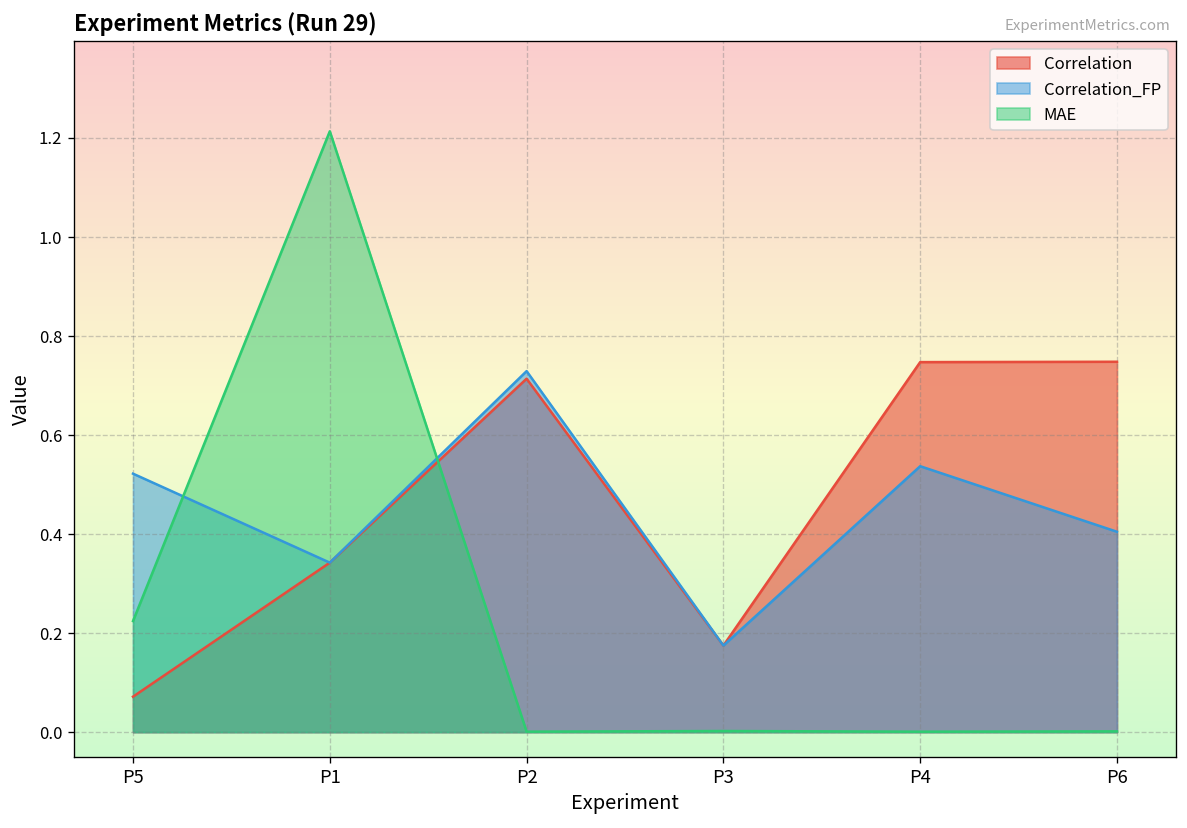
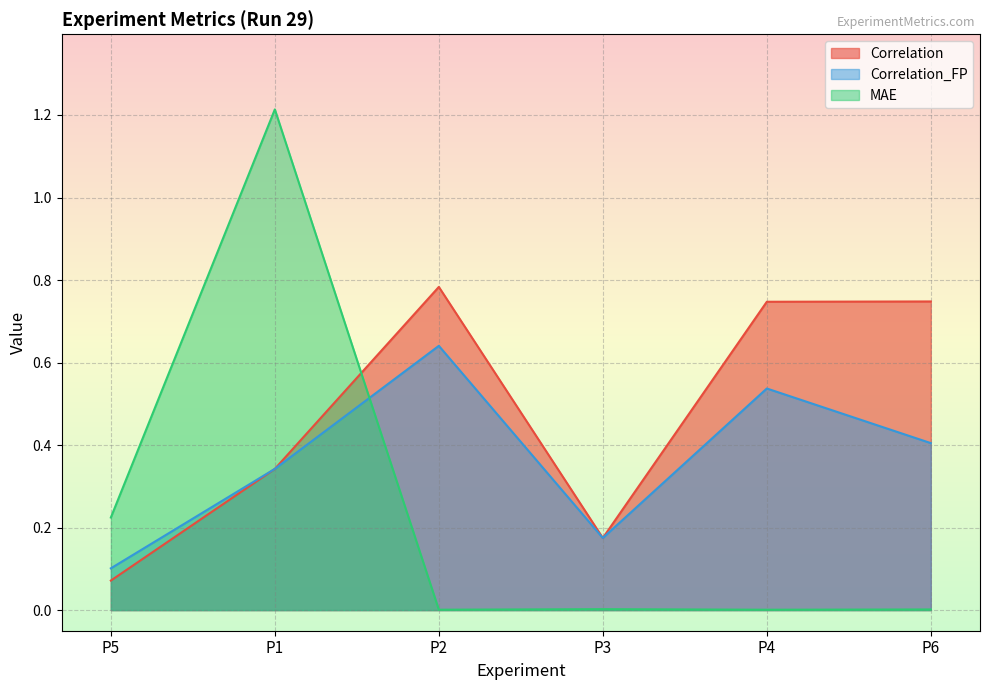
Correlation_FP, P5: 0.52 -> 0.10
Correlation, P2: 0.71 -> 0.78
Correlation_FP, P2: 0.73 -> 0.64
